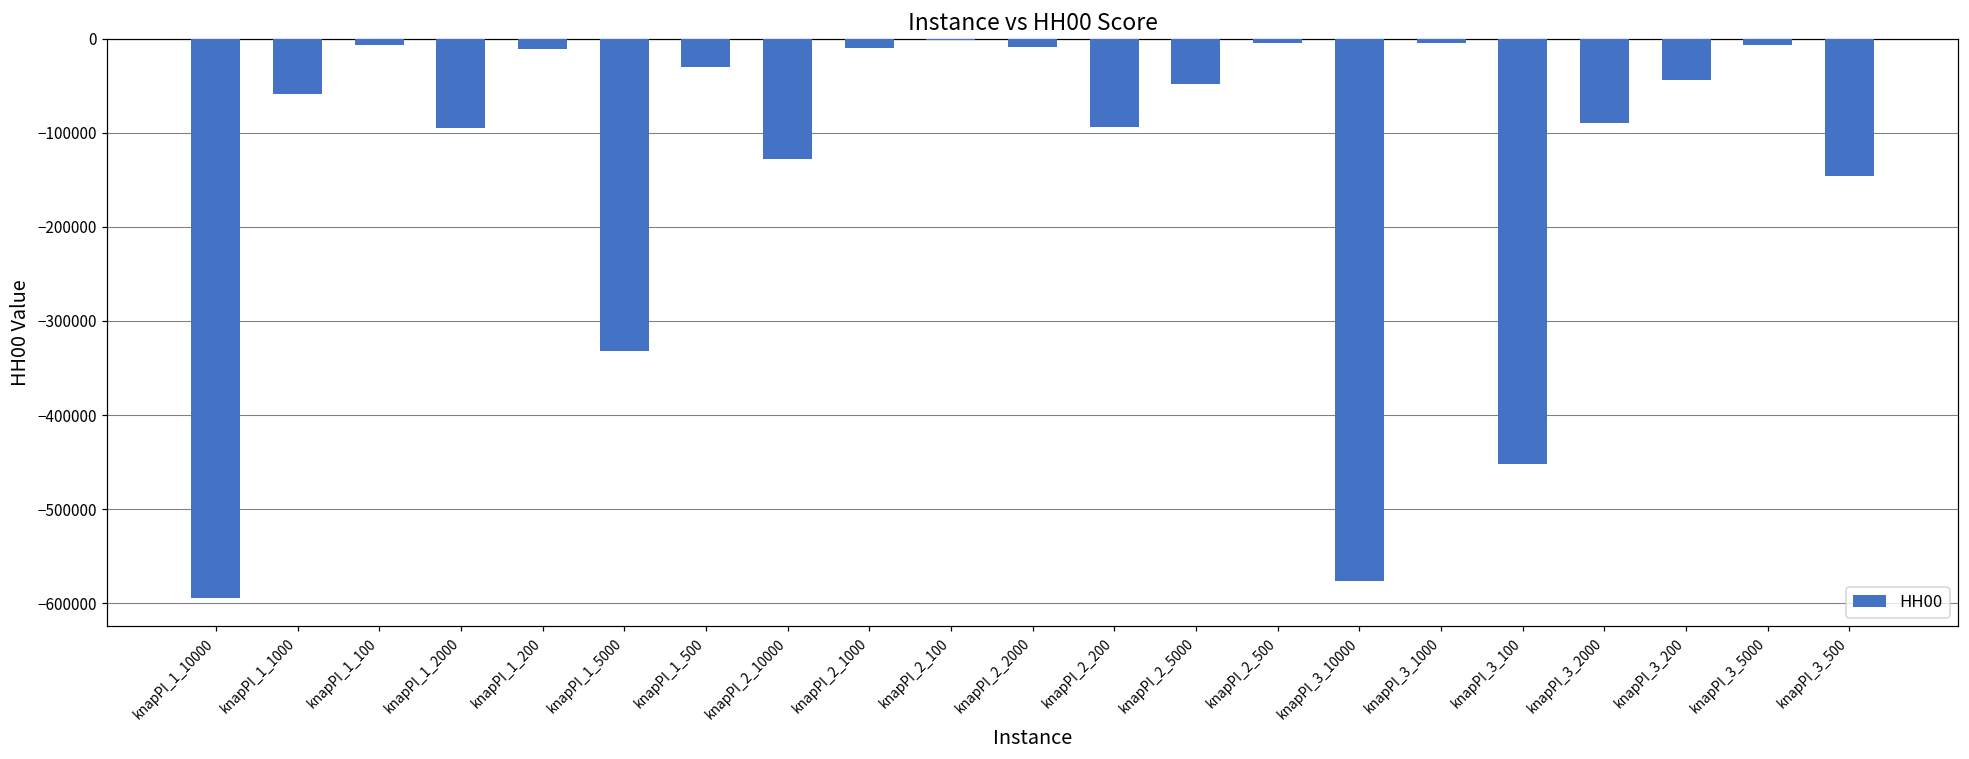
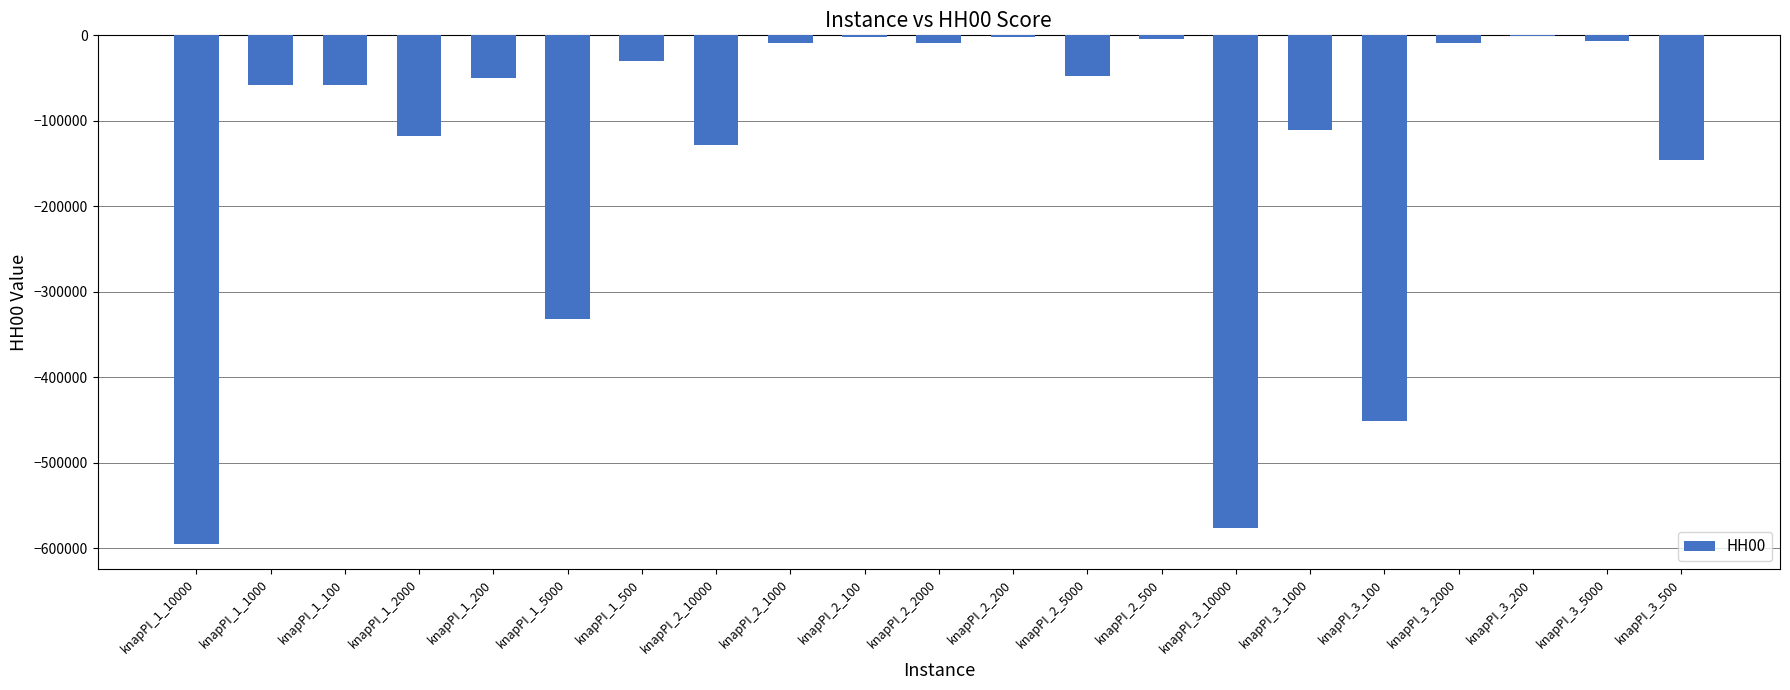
knapPI_1_100: -10000 -> -60000
knapPI_1_2000: -90000 -> -120000
knapPI_1_200: -10000 -> -50000
knapPI_2_200: -90000 -> 0
knapPI_3_1000: 0 -> -110000
knapPI_3_2000: -90000 -> -10000
knapPI_3_200: -40000 -> 0
